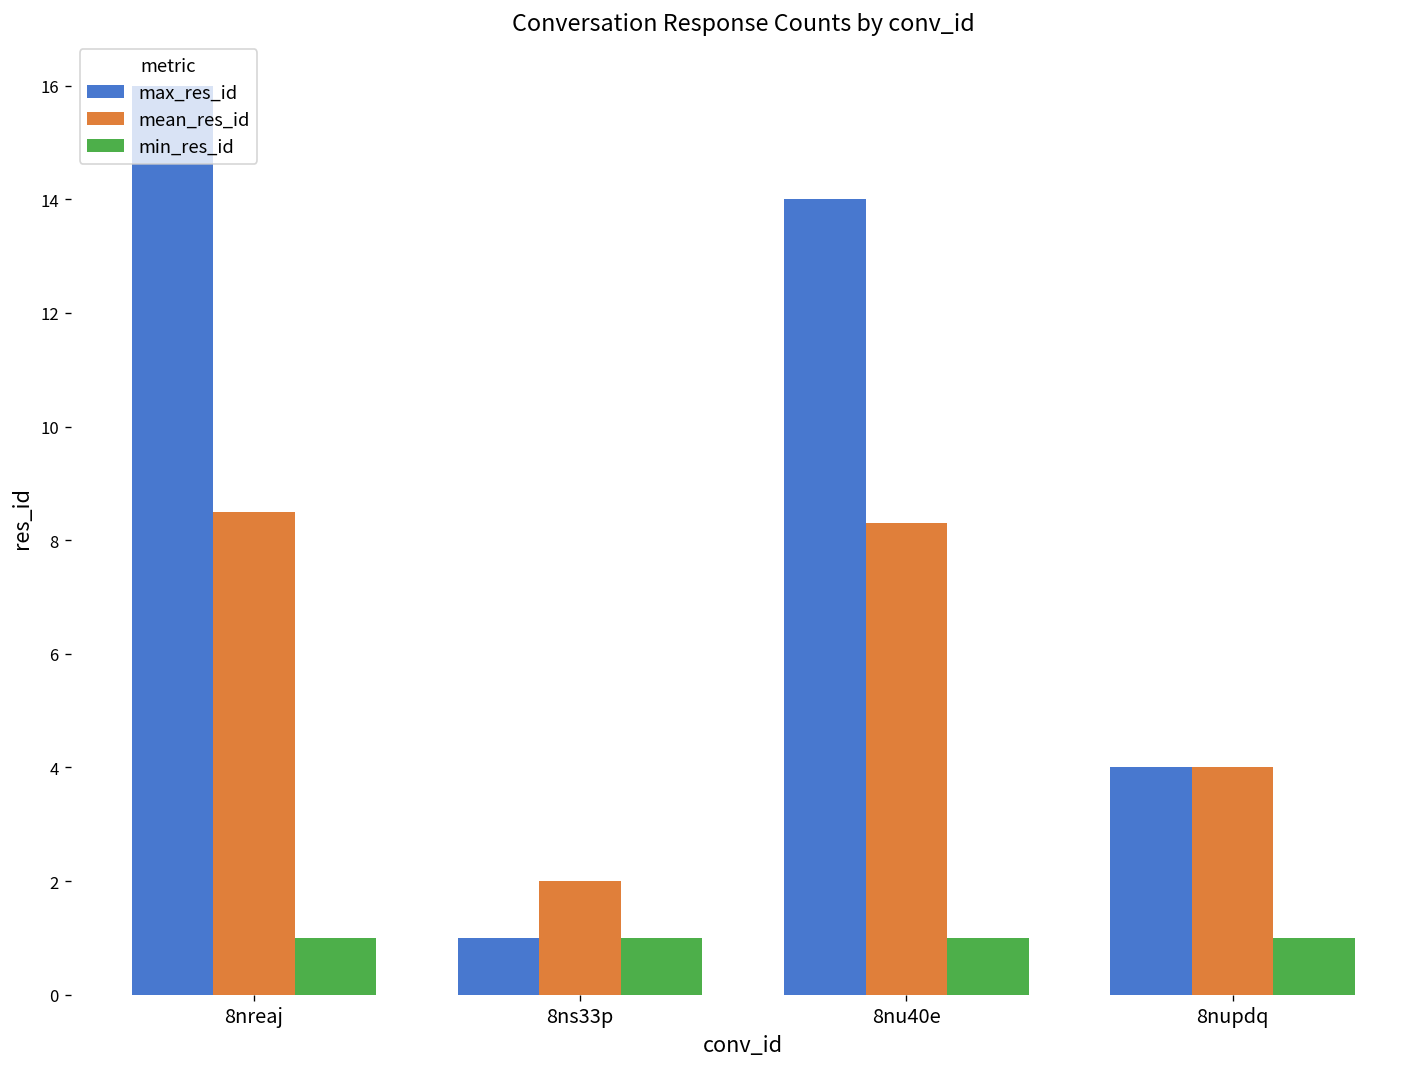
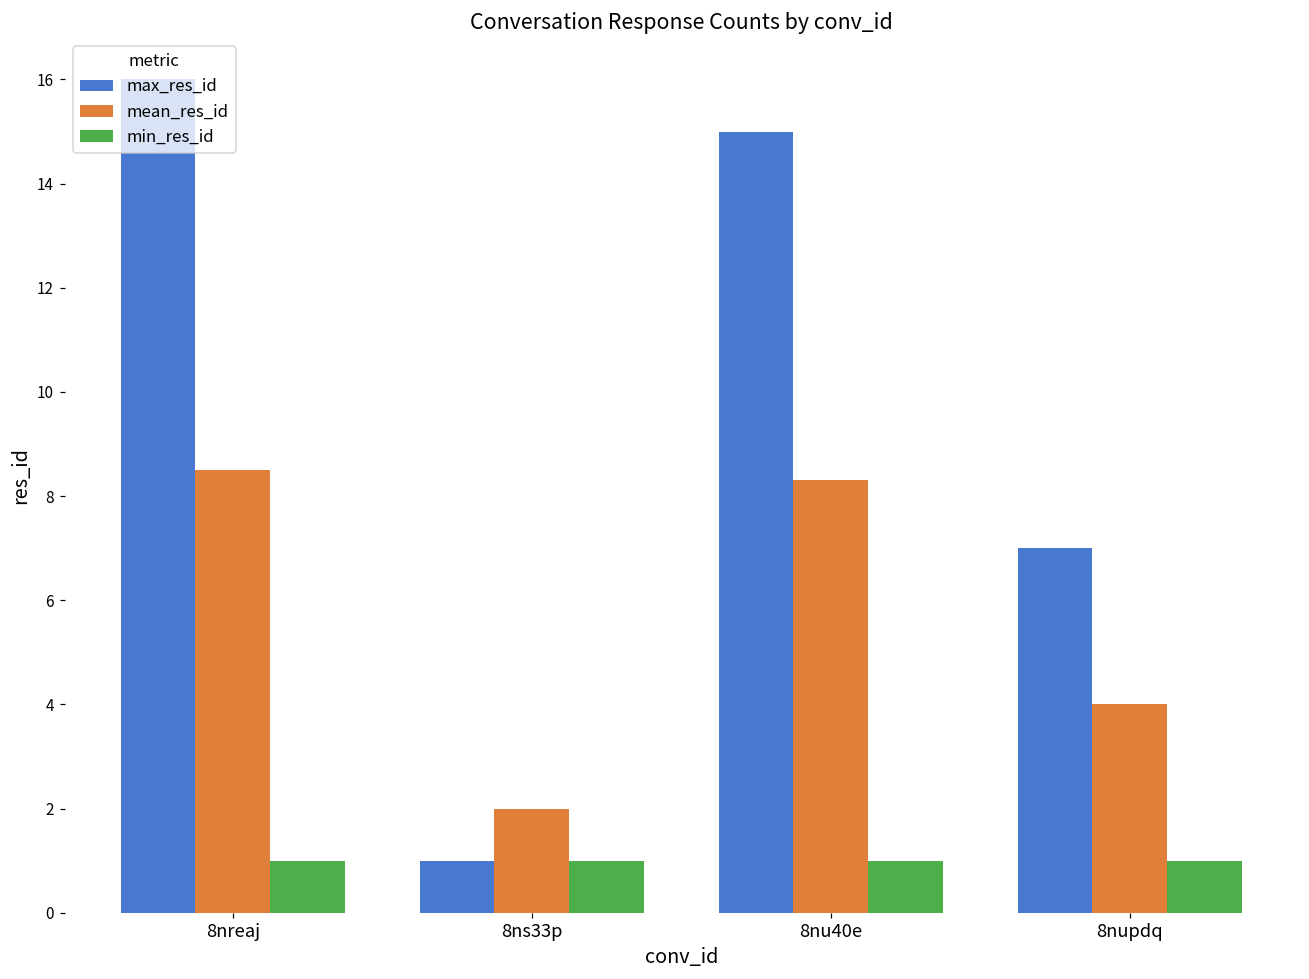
max_res_id, 8nu40e: 14 -> 15
max_res_id, 8nupdq: 4 -> 7
